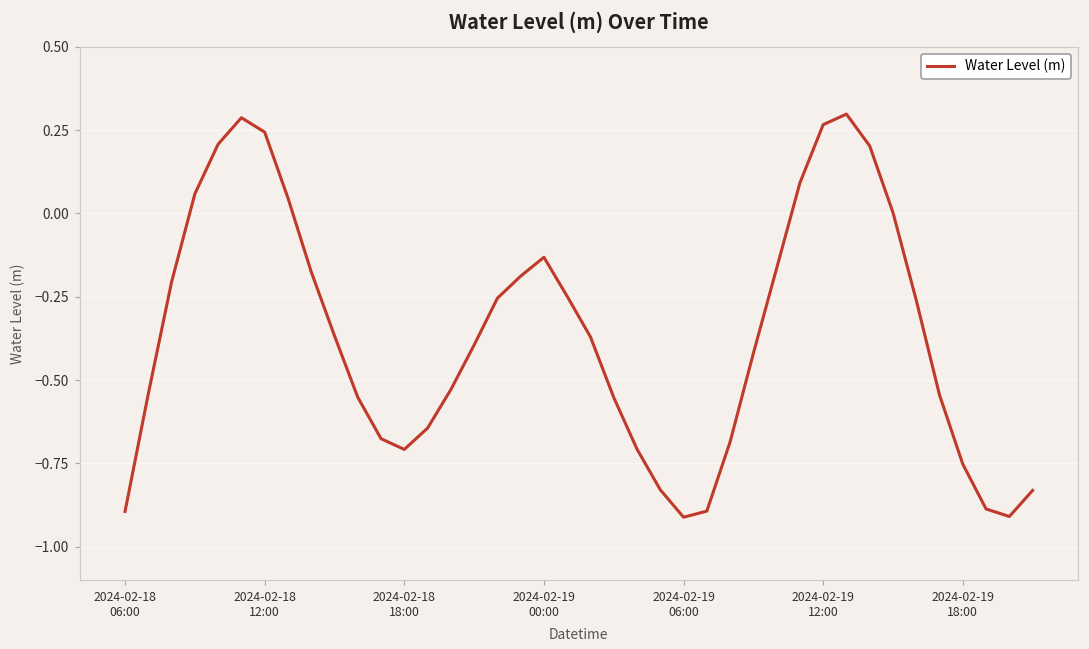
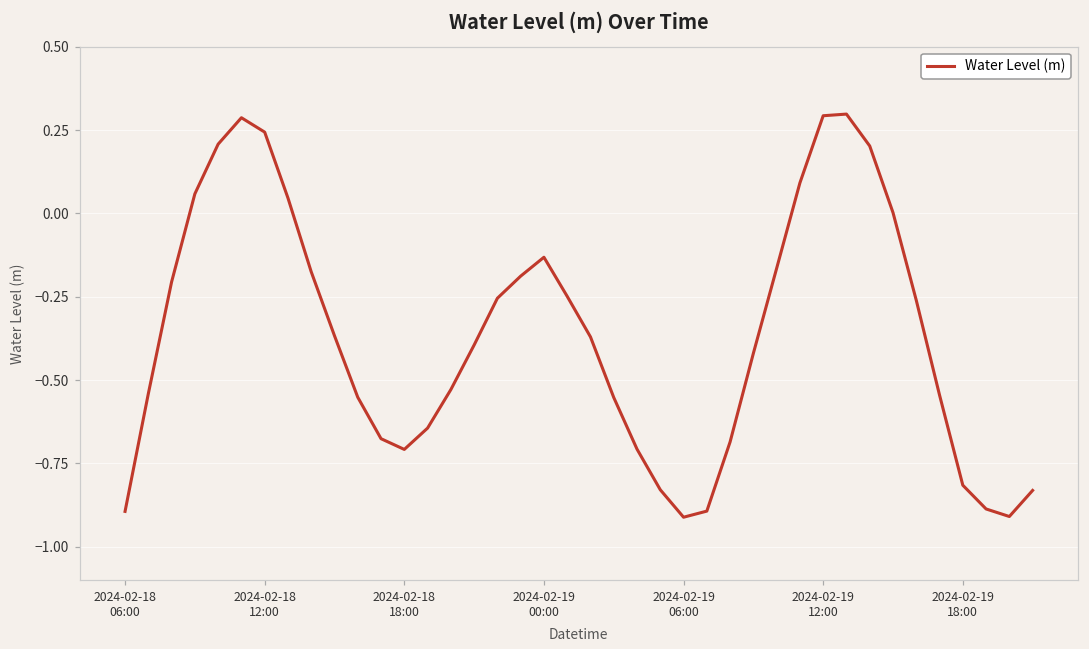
2024-02-19 12:00: 0.27 -> 0.29
2024-02-19 18:00: -0.75 -> -0.82
